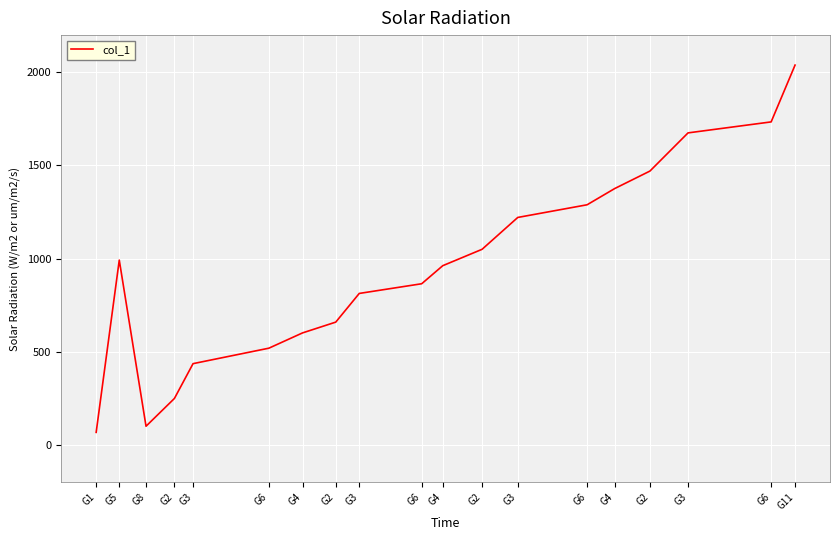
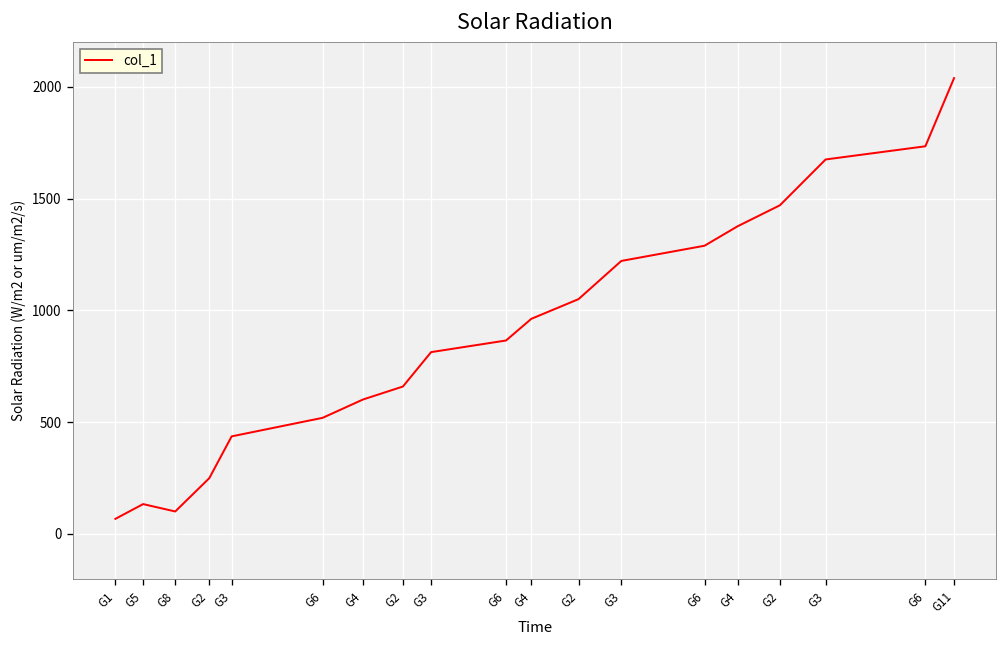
G5: 990 -> 130
